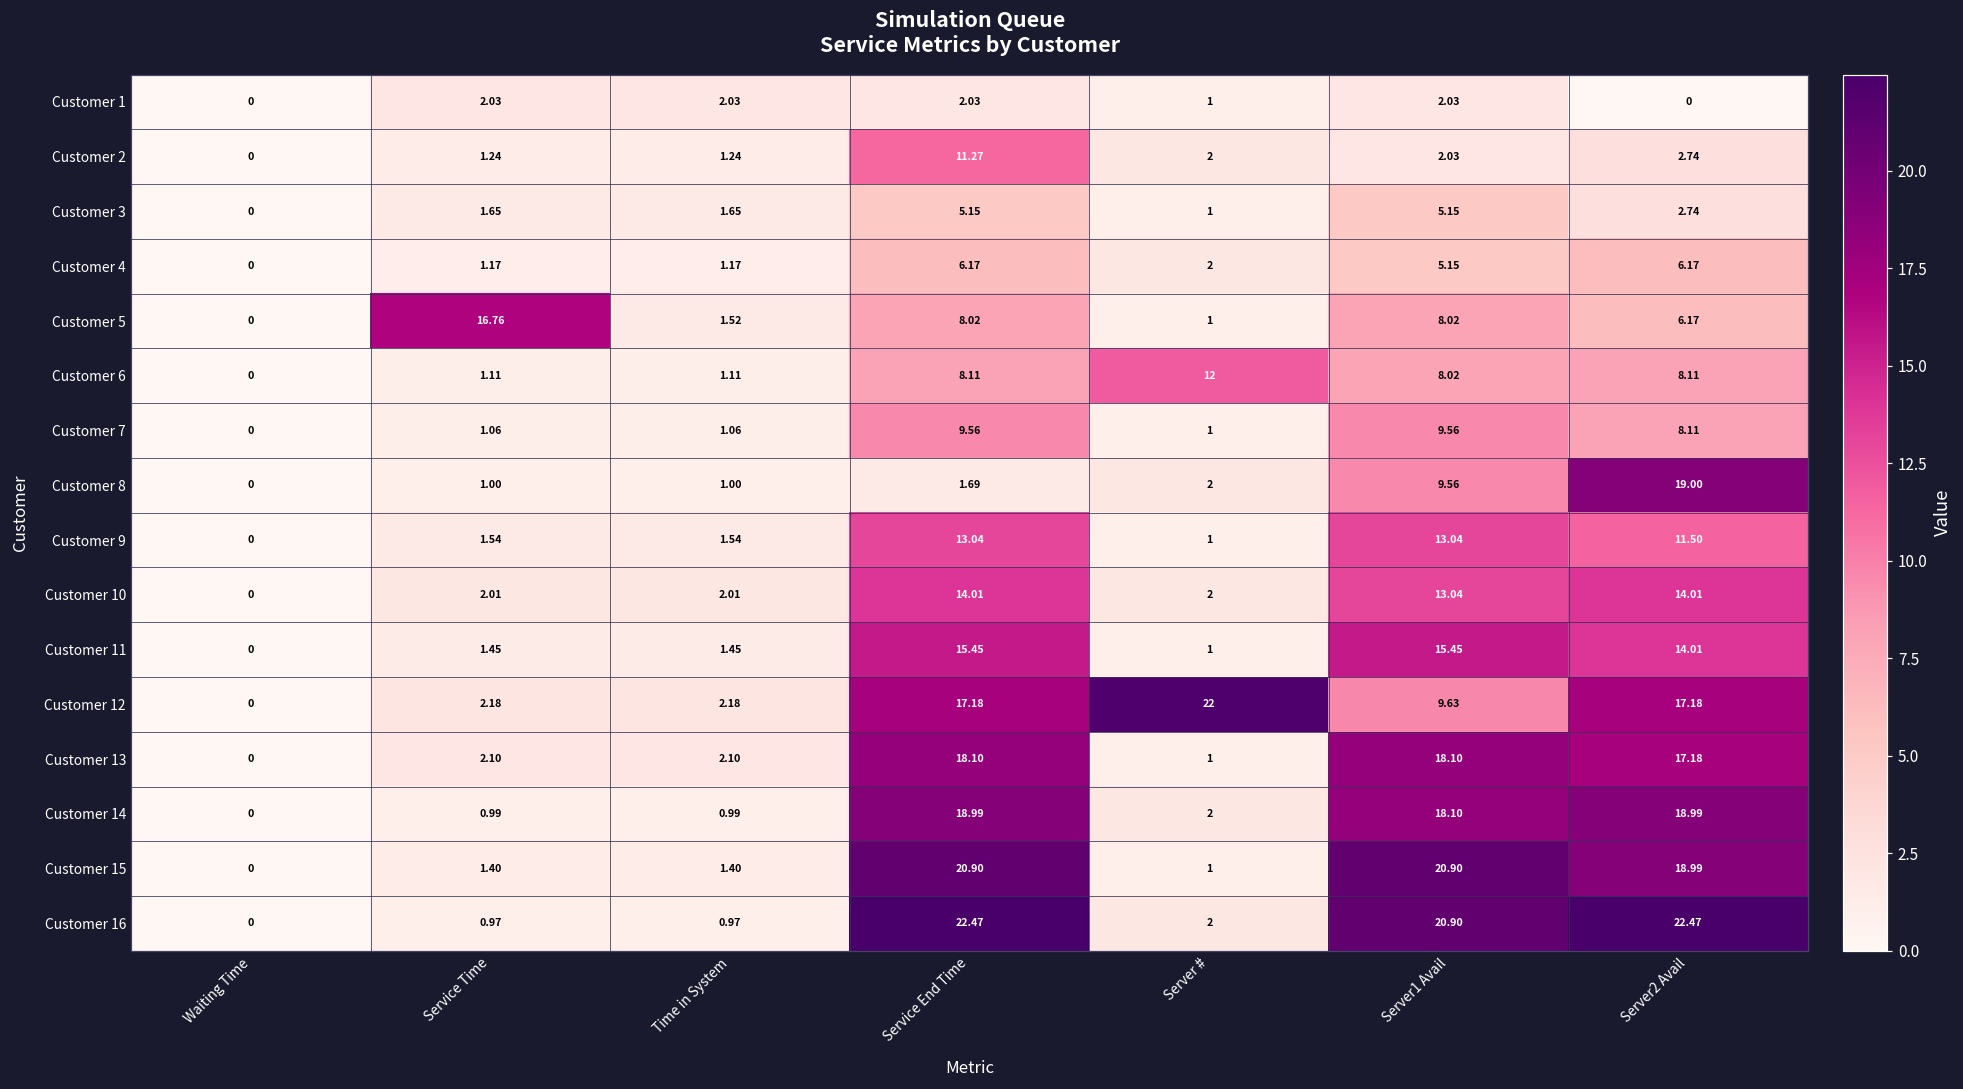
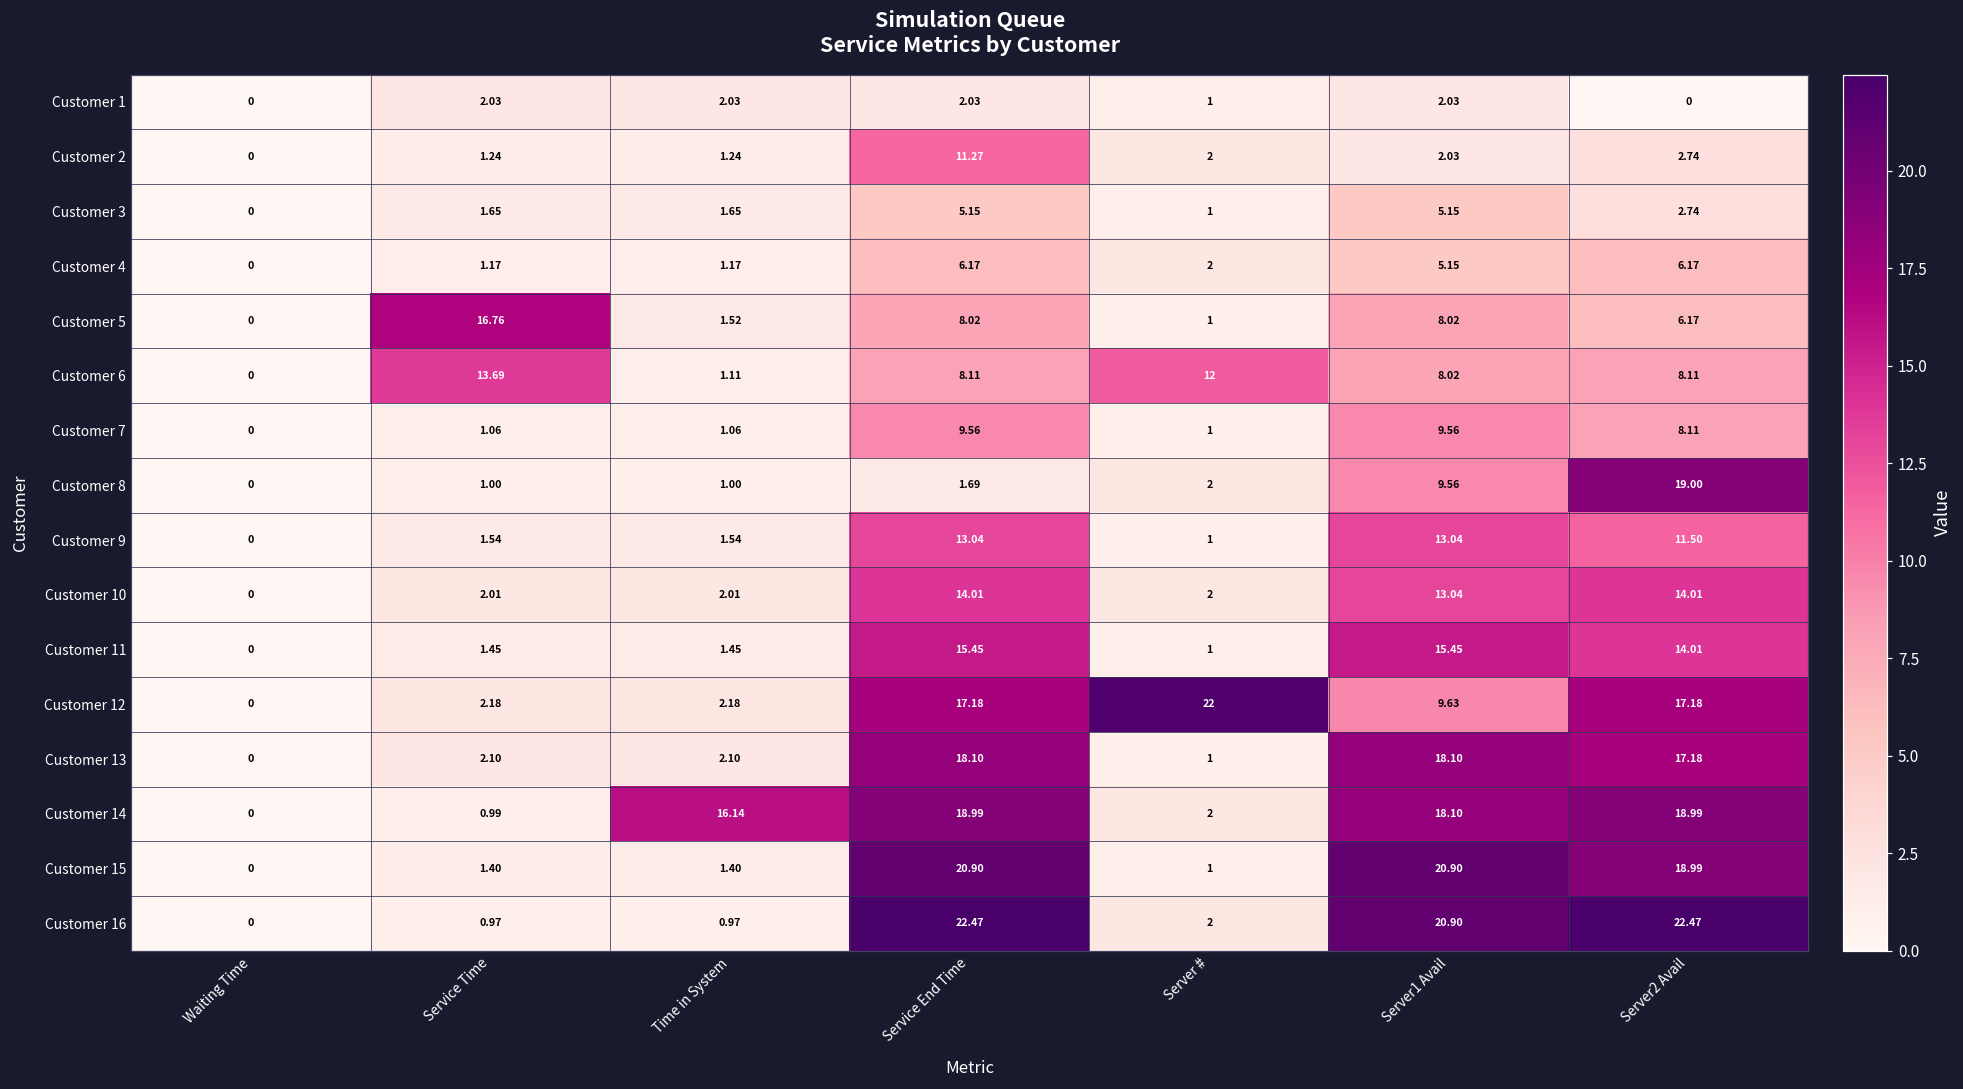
Customer 6, Service Time: 1.11 -> 13.69
Customer 14, Time in System: 0.99 -> 16.14
